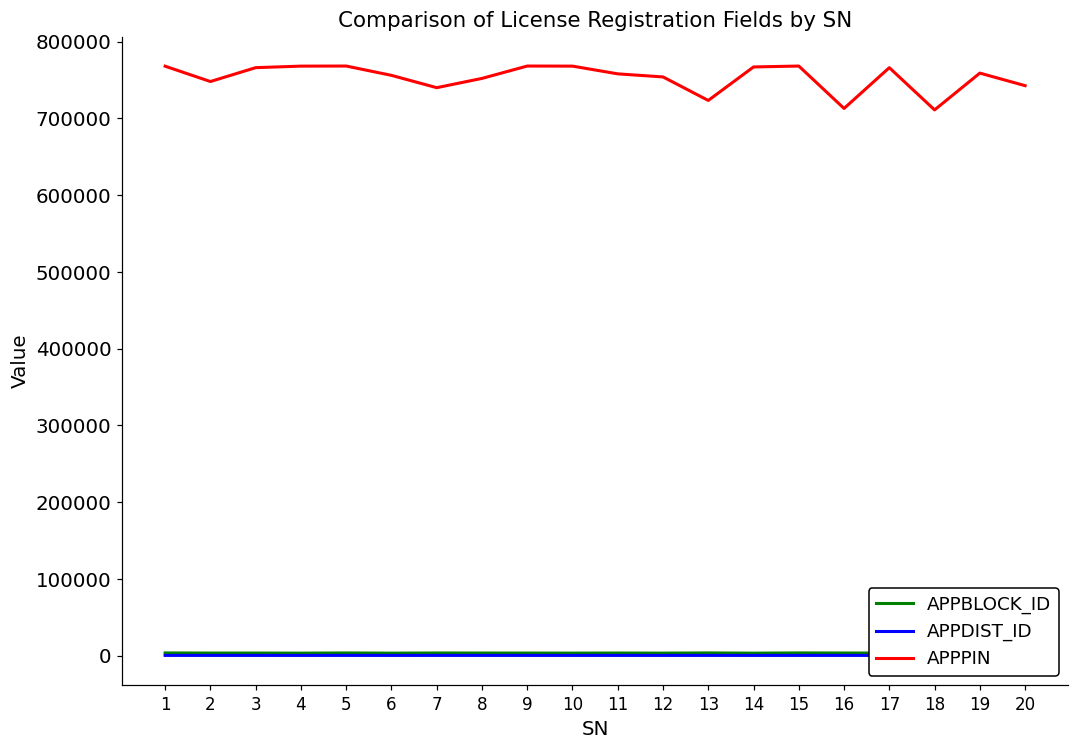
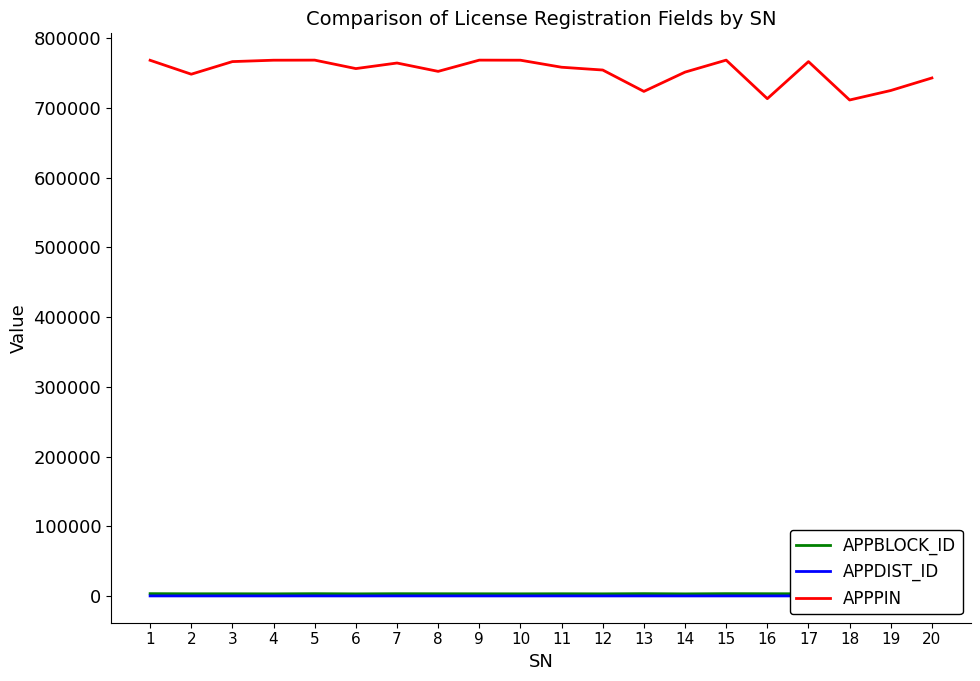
APPPIN, 7: 740000 -> 760000
APPPIN, 14: 770000 -> 750000
APPPIN, 19: 760000 -> 720000
